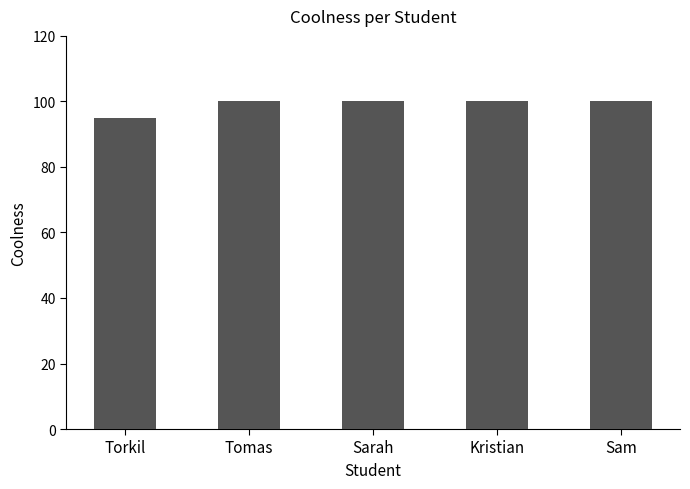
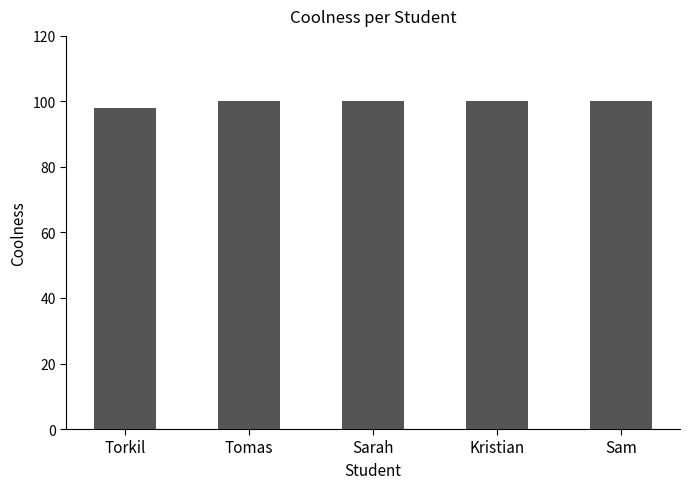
Torkil: 95 -> 98
